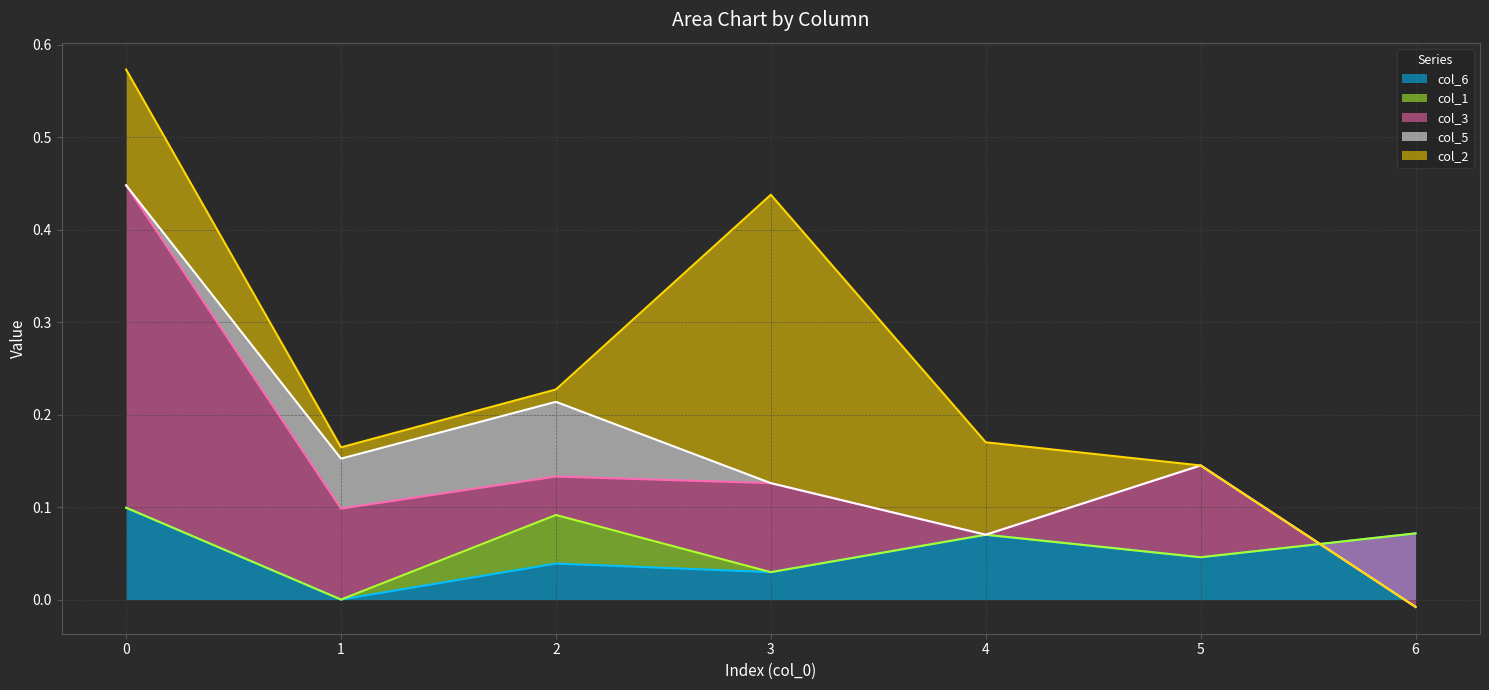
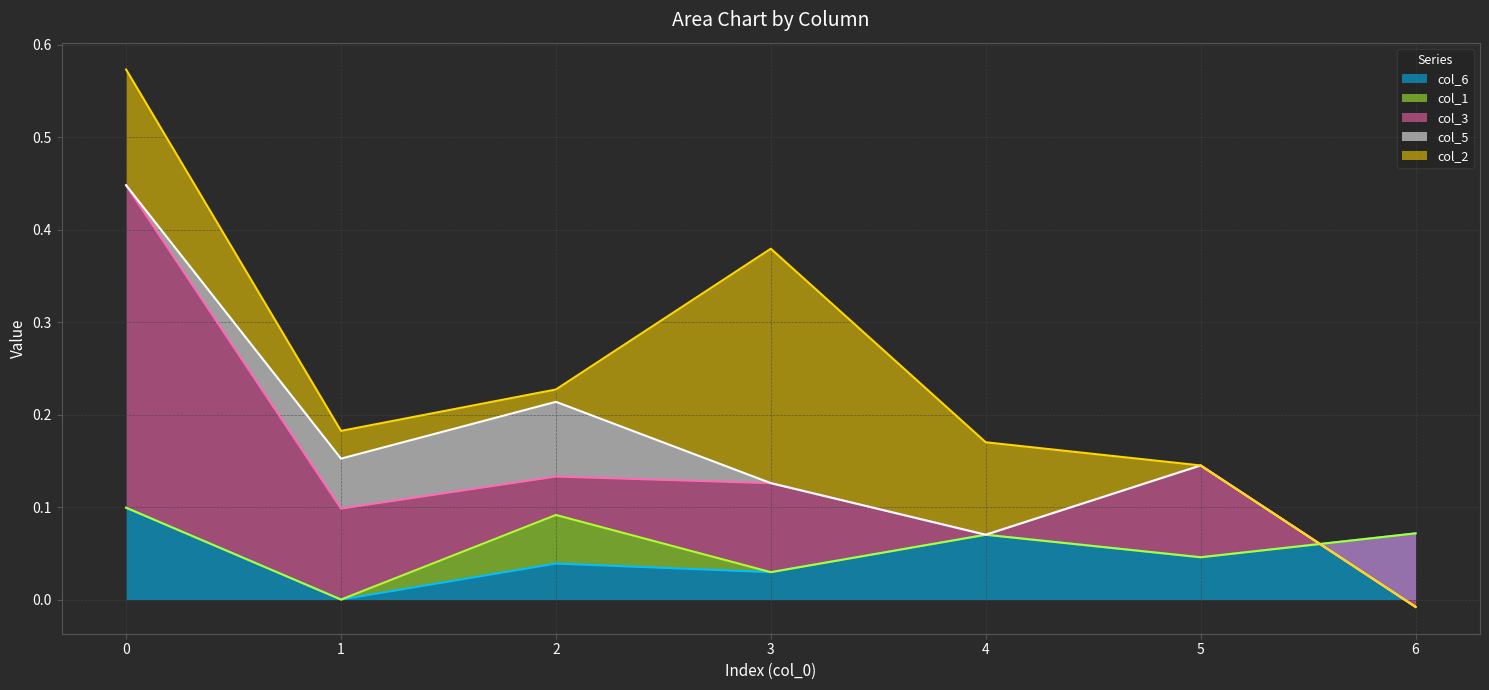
col_2, 1: 0.01 -> 0.03
col_2, 3: 0.31 -> 0.25
